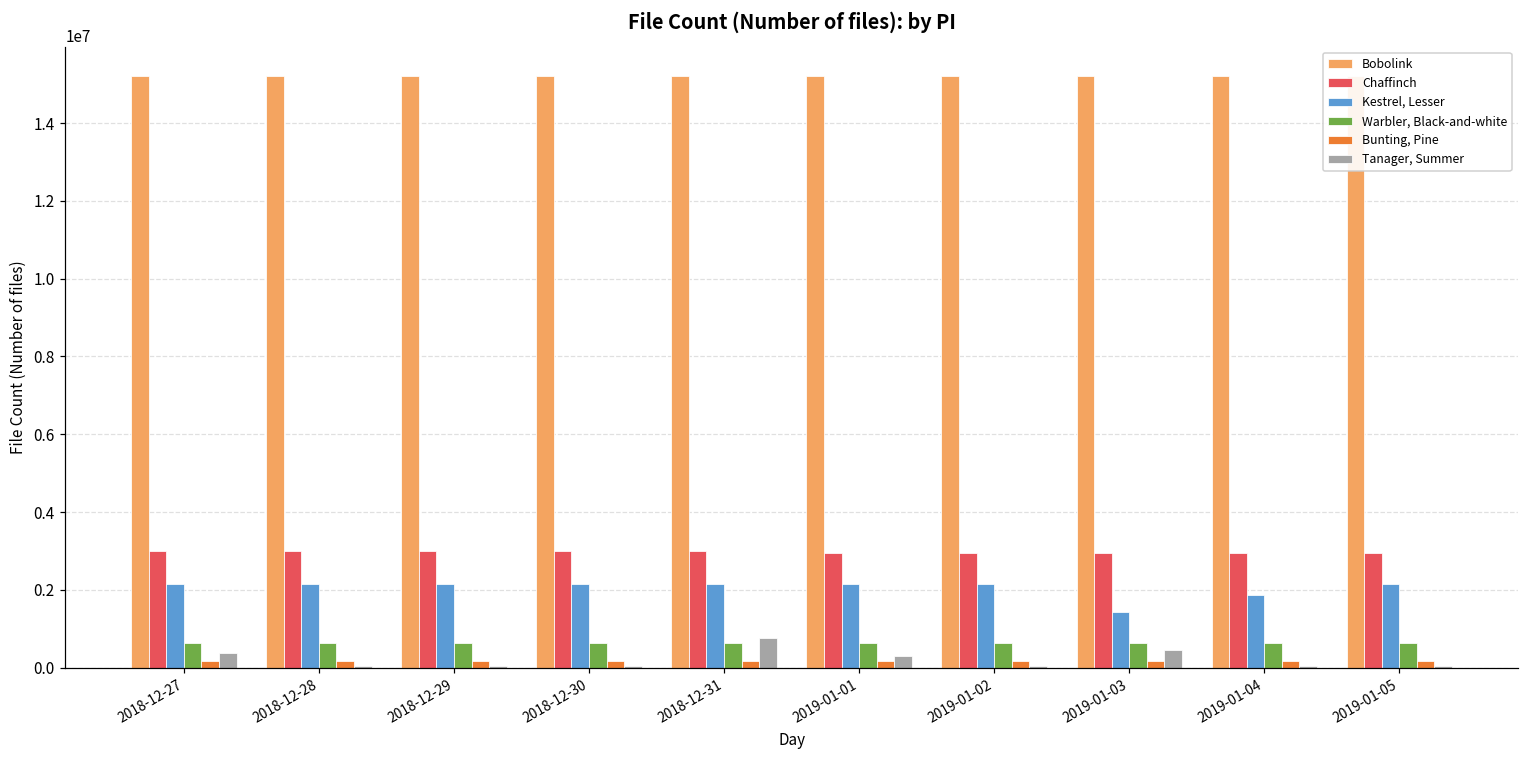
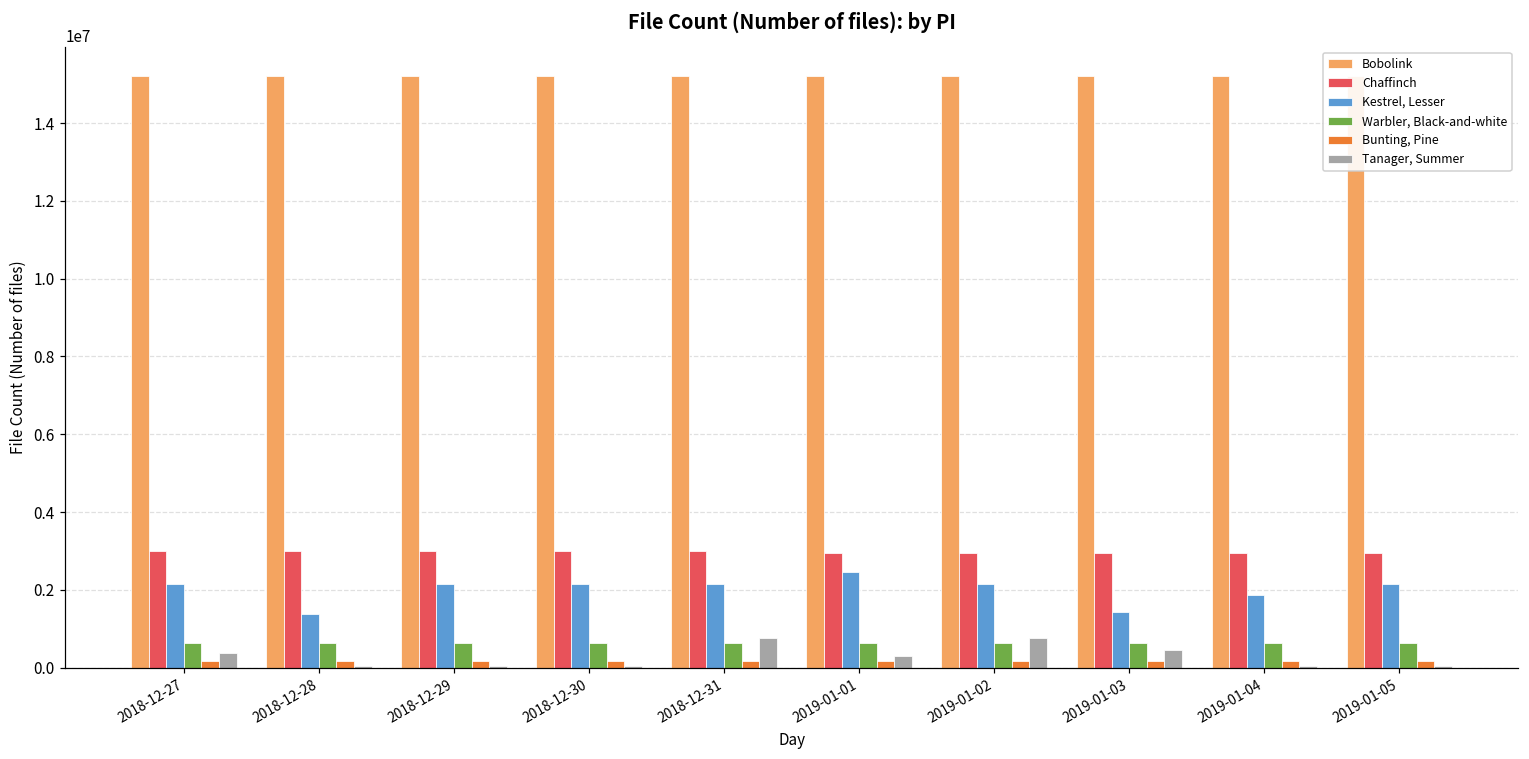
Kestrel, Lesser, 2018-12-28: 2100000 -> 1400000
Kestrel, Lesser, 2019-01-01: 2200000 -> 2500000
Tanager, Summer, 2019-01-02: 100000 -> 800000
